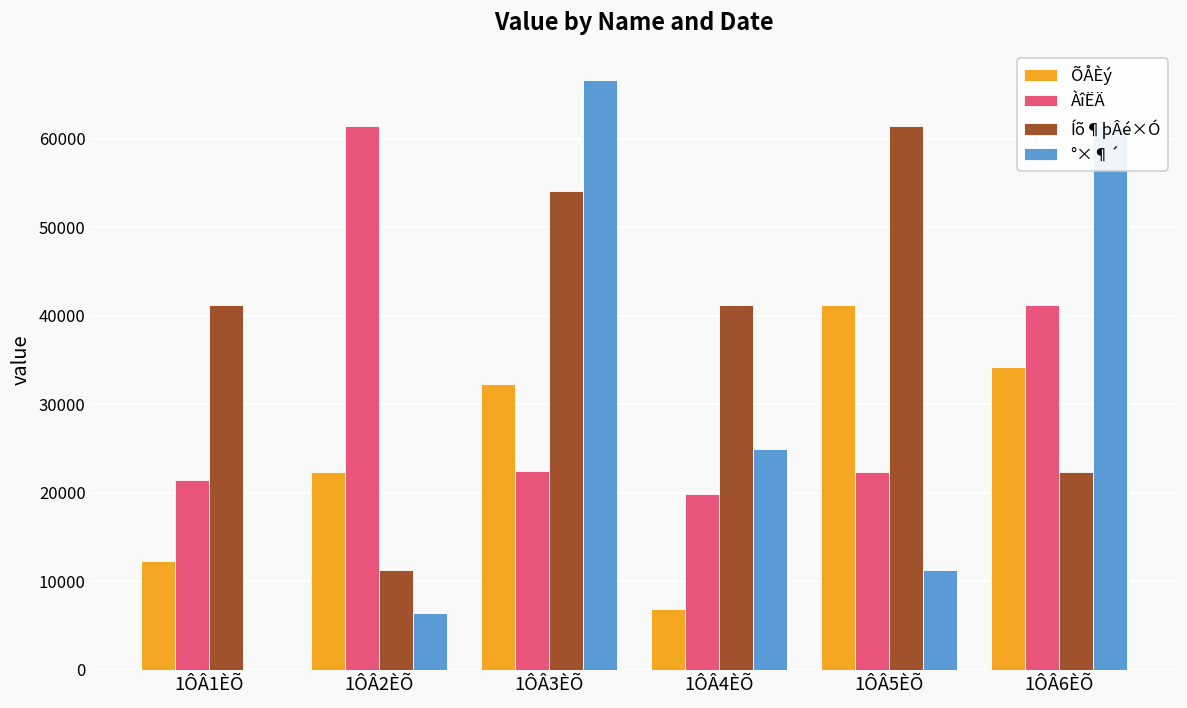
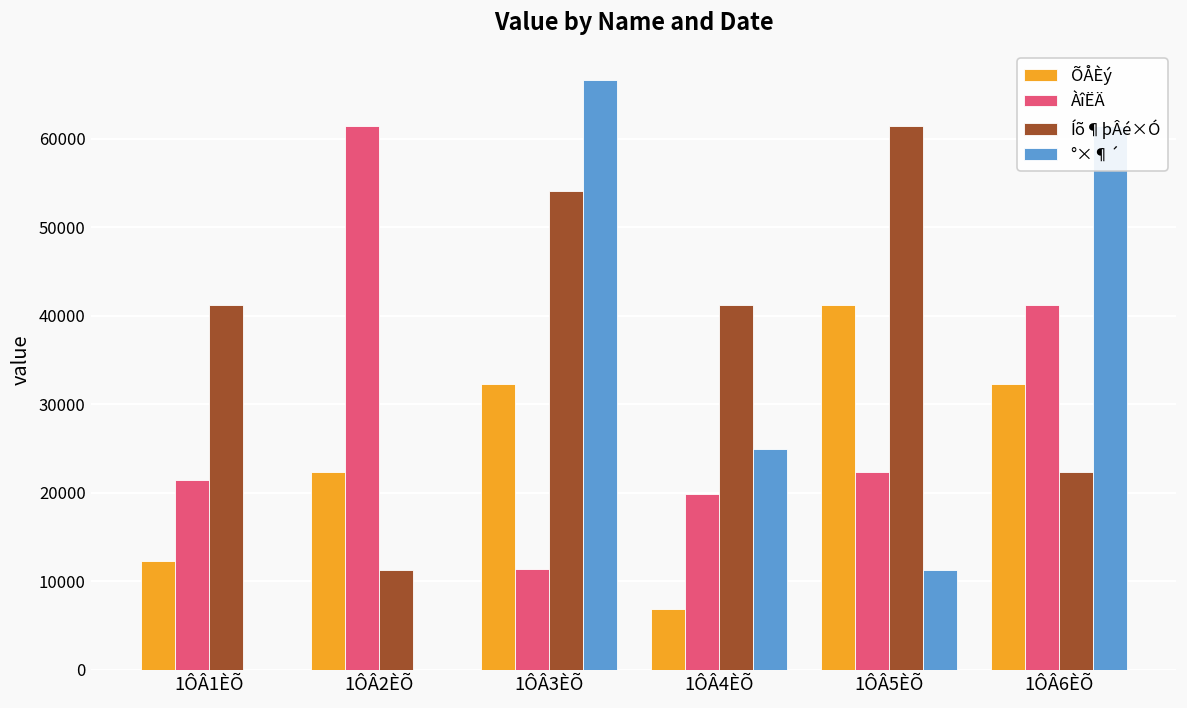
°×¶´, 1ÔÂ2ÈÕ: 6000 -> 0
ÀîËÄ, 1ÔÂ3ÈÕ: 22000 -> 11000
ÕÅÈý, 1ÔÂ6ÈÕ: 34000 -> 32000
